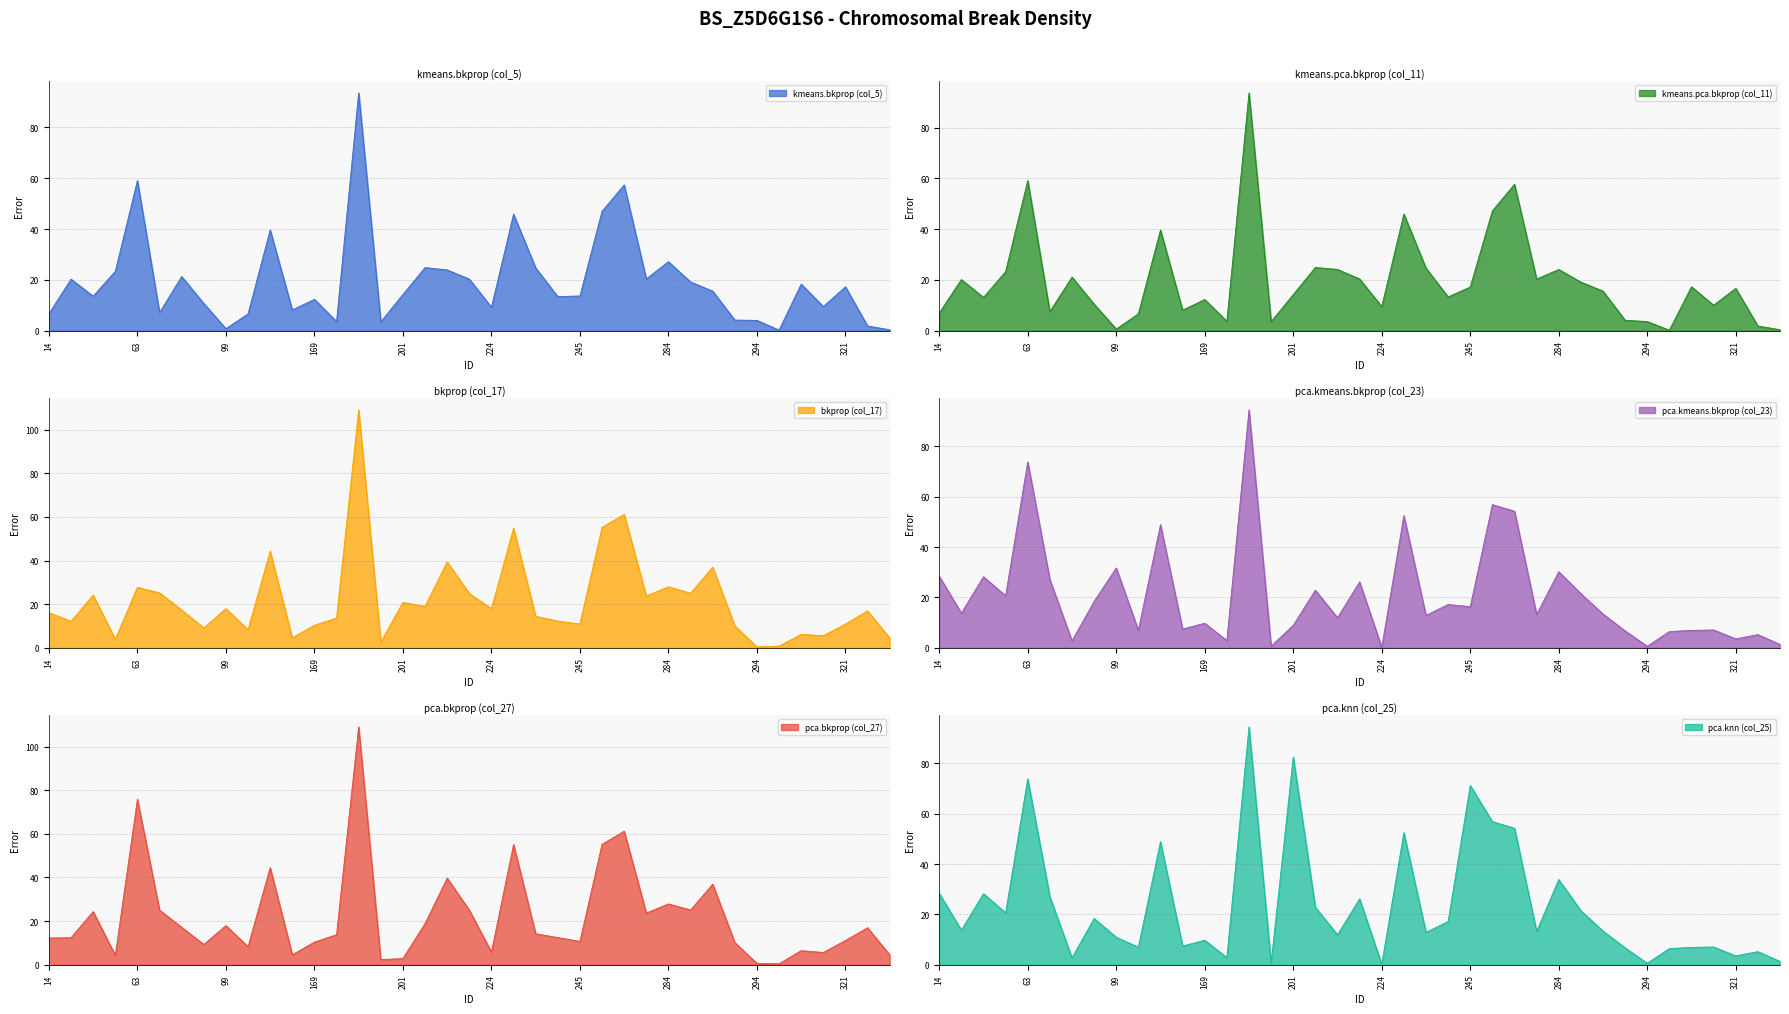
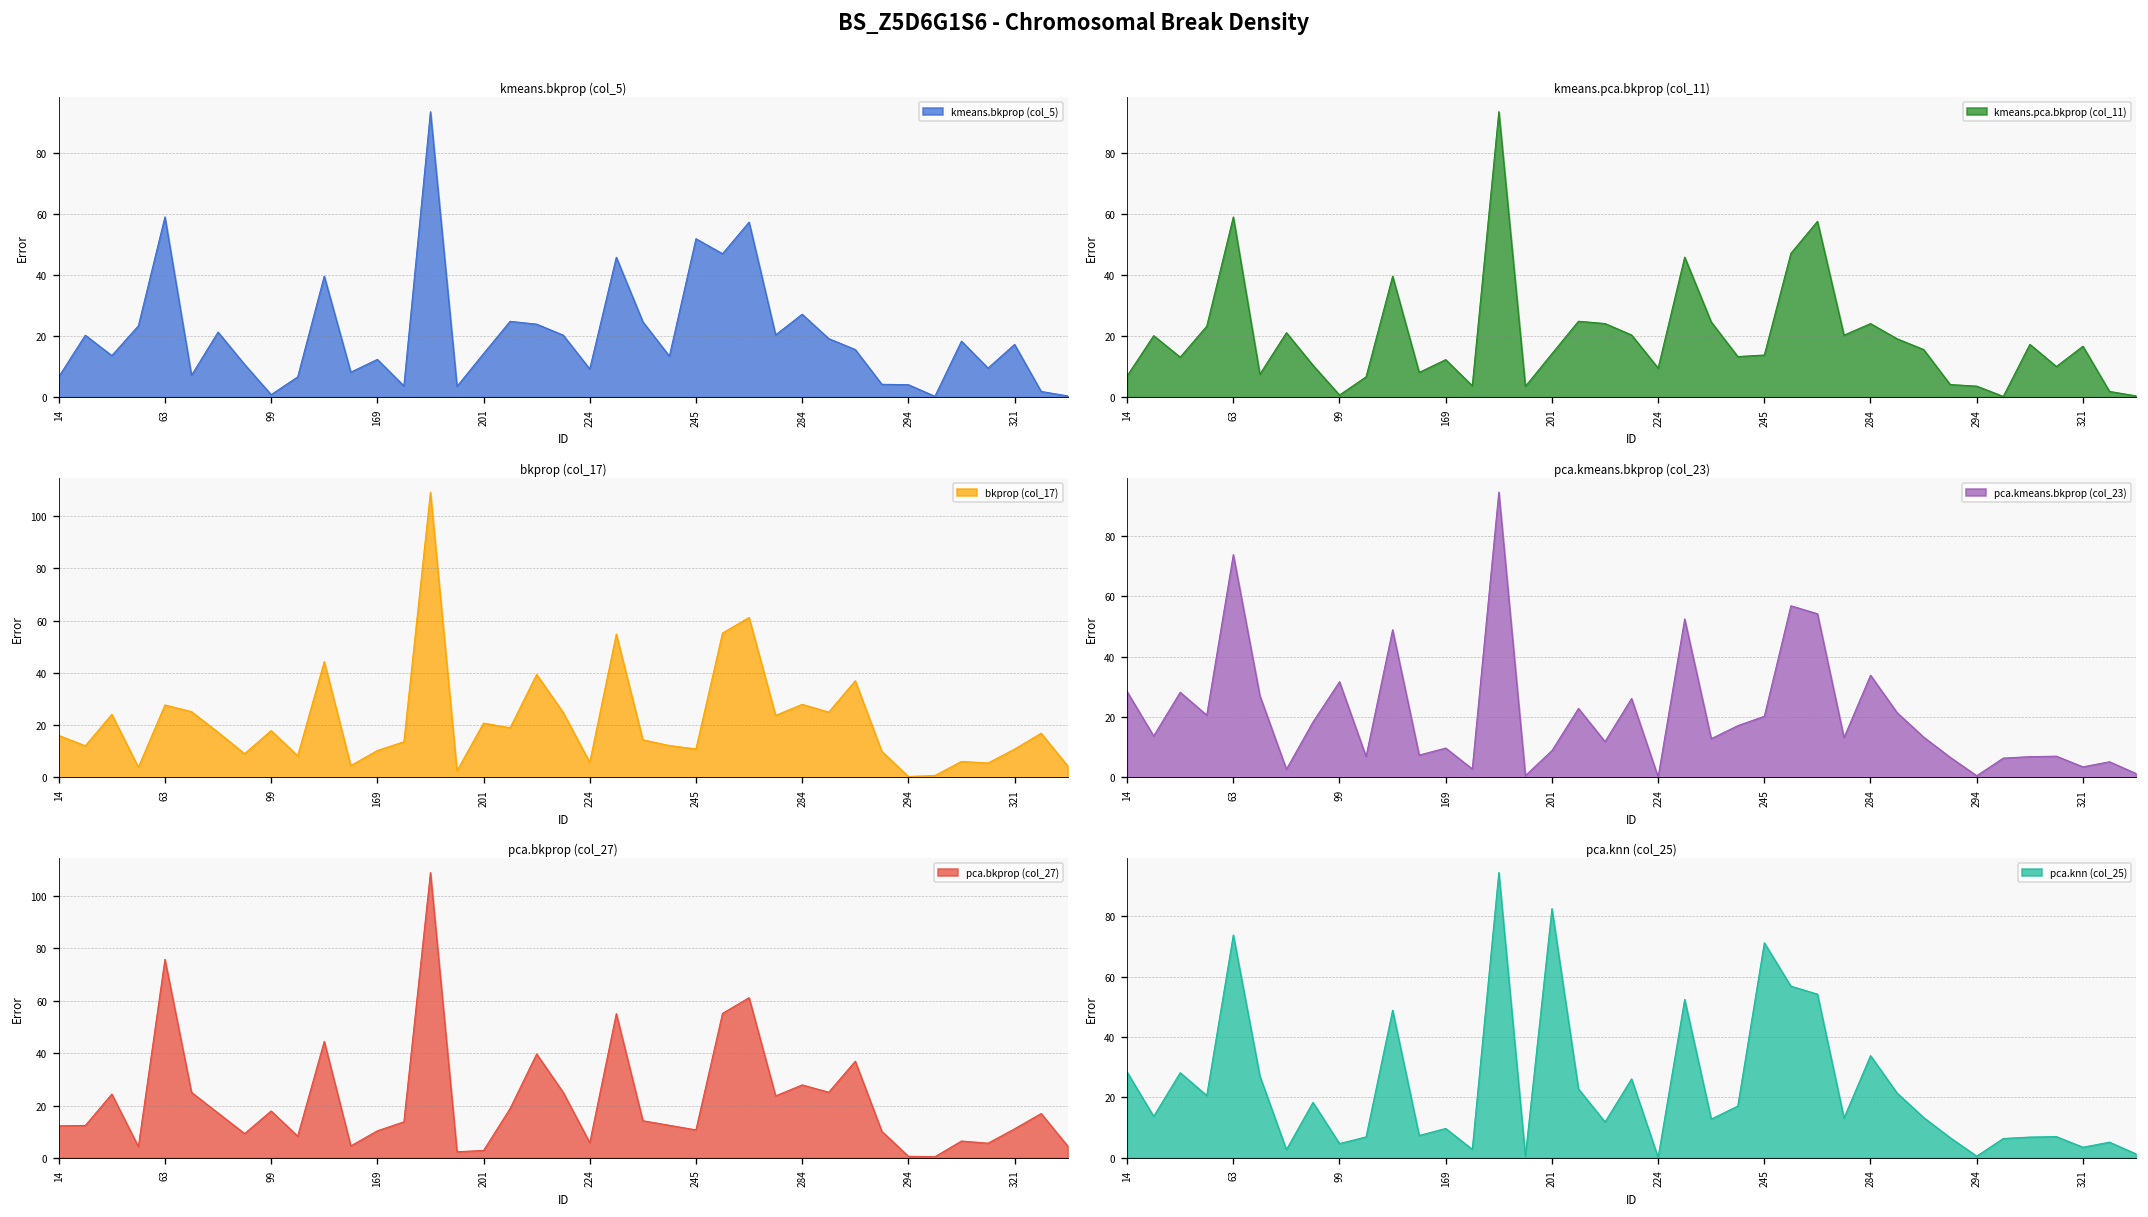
kmeans.bkprop (col_5), 245: 14 -> 52
kmeans.pca.bkprop (col_11), 245: 17 -> 14
bkprop (col_17), 224: 18 -> 6
pca.kmeans.bkprop (col_23), 245: 16 -> 20
pca.kmeans.bkprop (col_23), 284: 30 -> 34
pca.knn (col_25), 99: 11 -> 5
